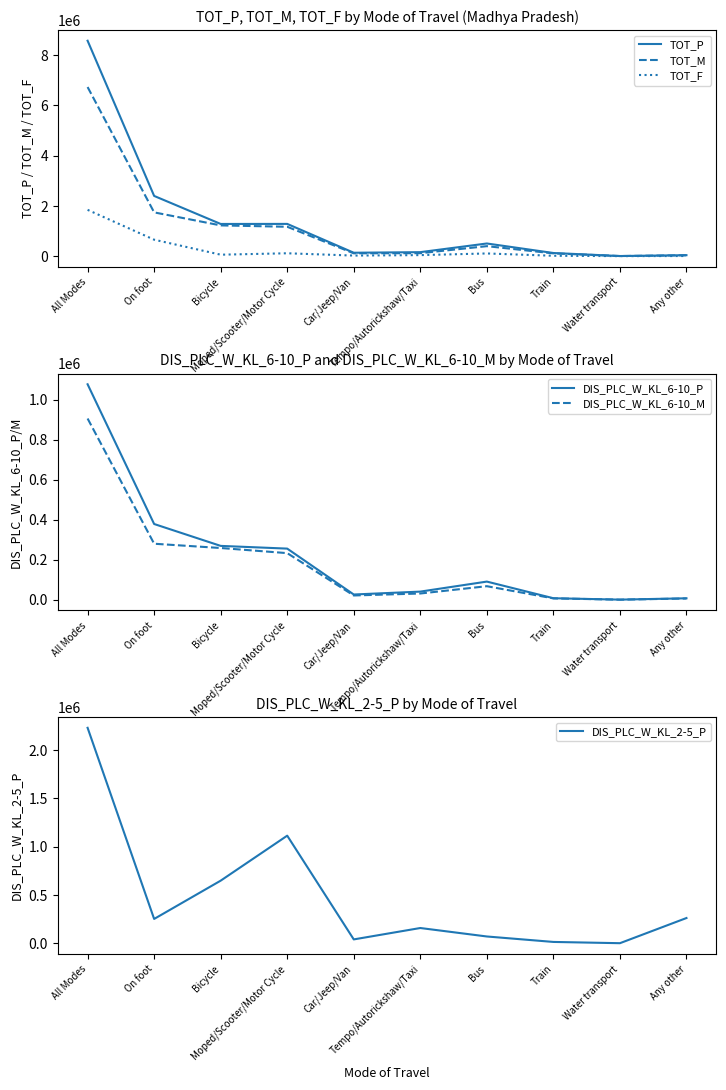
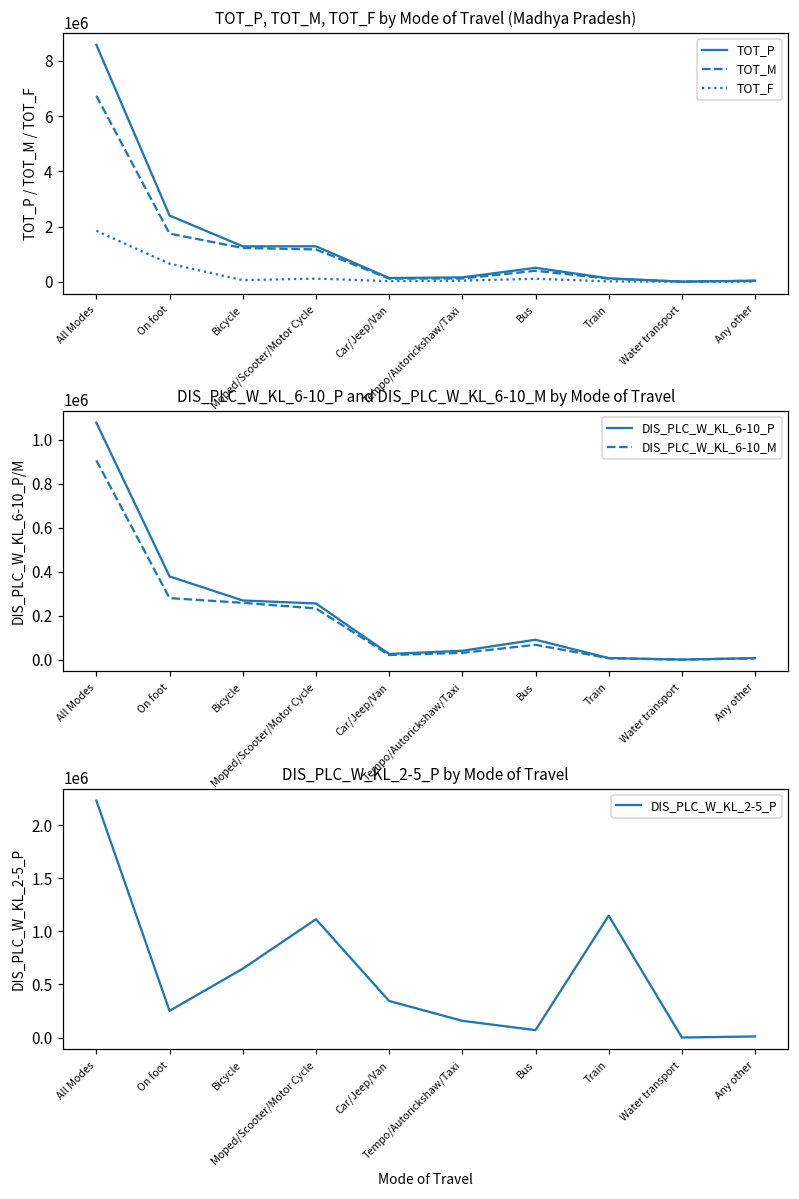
DIS_PLC_W_KL_2-5_P by Mode of Travel, Car/Jeep/Van: 0 -> 300000
DIS_PLC_W_KL_2-5_P by Mode of Travel, Train: 0 -> 1100000
DIS_PLC_W_KL_2-5_P by Mode of Travel, Any other: 300000 -> 0
